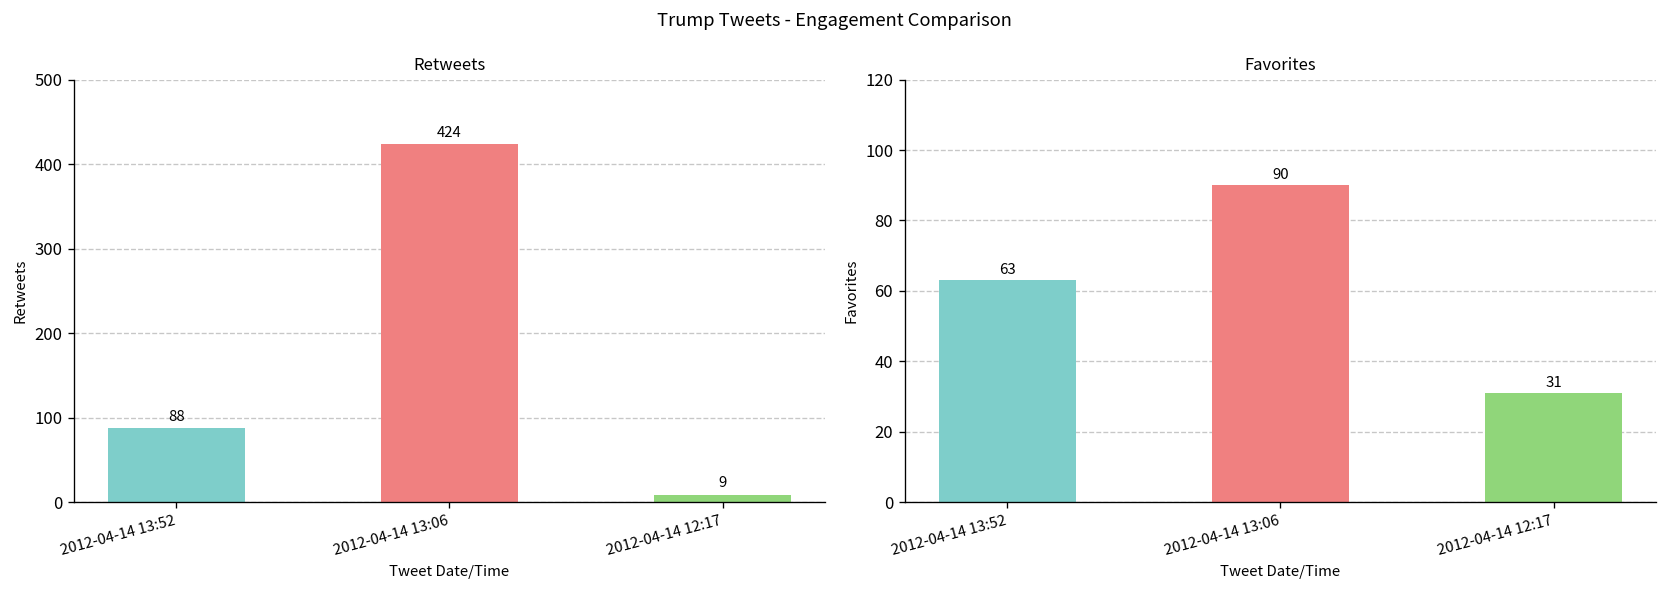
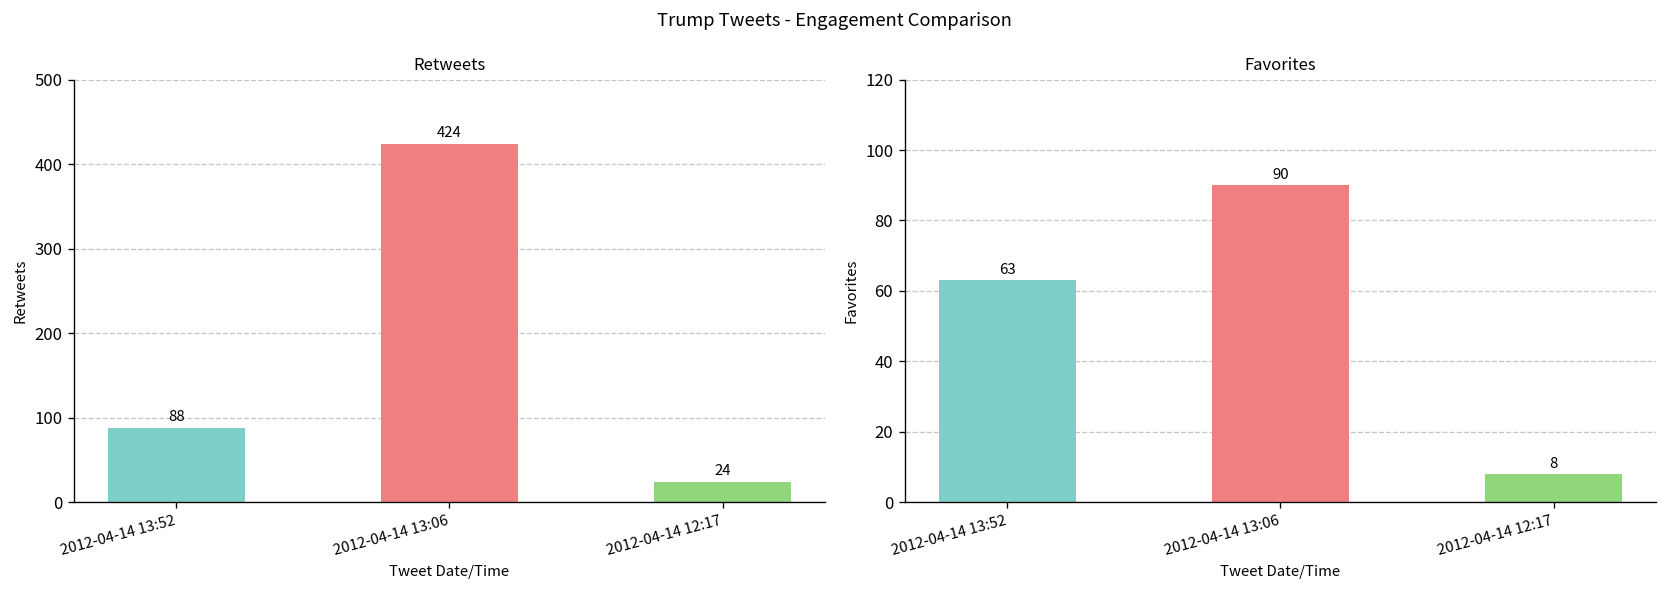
Retweets, 2012-04-14 12:17: 9 -> 24
Favorites, 2012-04-14 12:17: 31 -> 8
